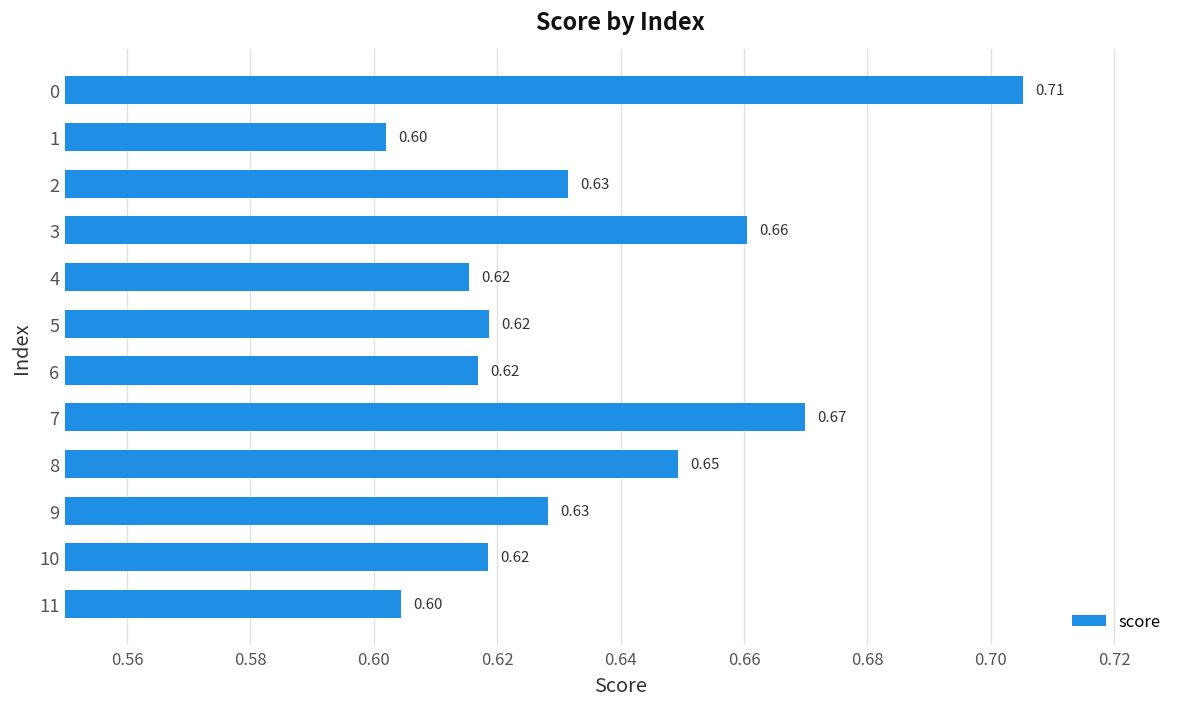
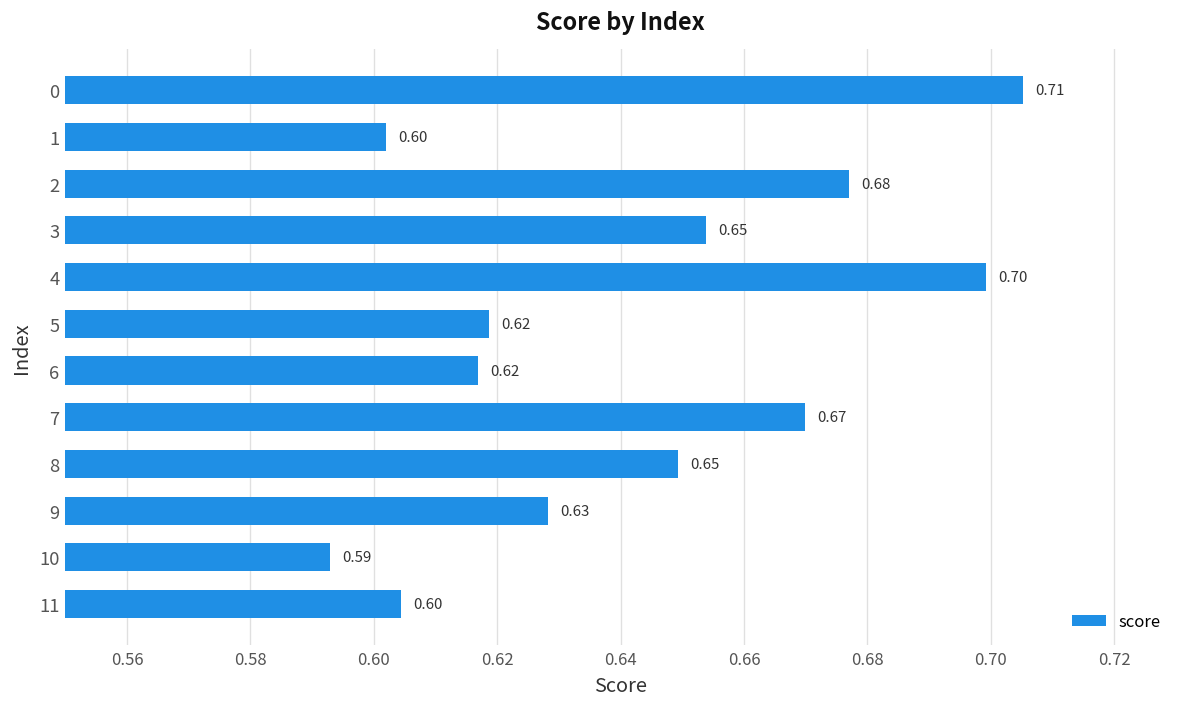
2: 0.63 -> 0.68
3: 0.66 -> 0.65
4: 0.62 -> 0.70
10: 0.62 -> 0.59
